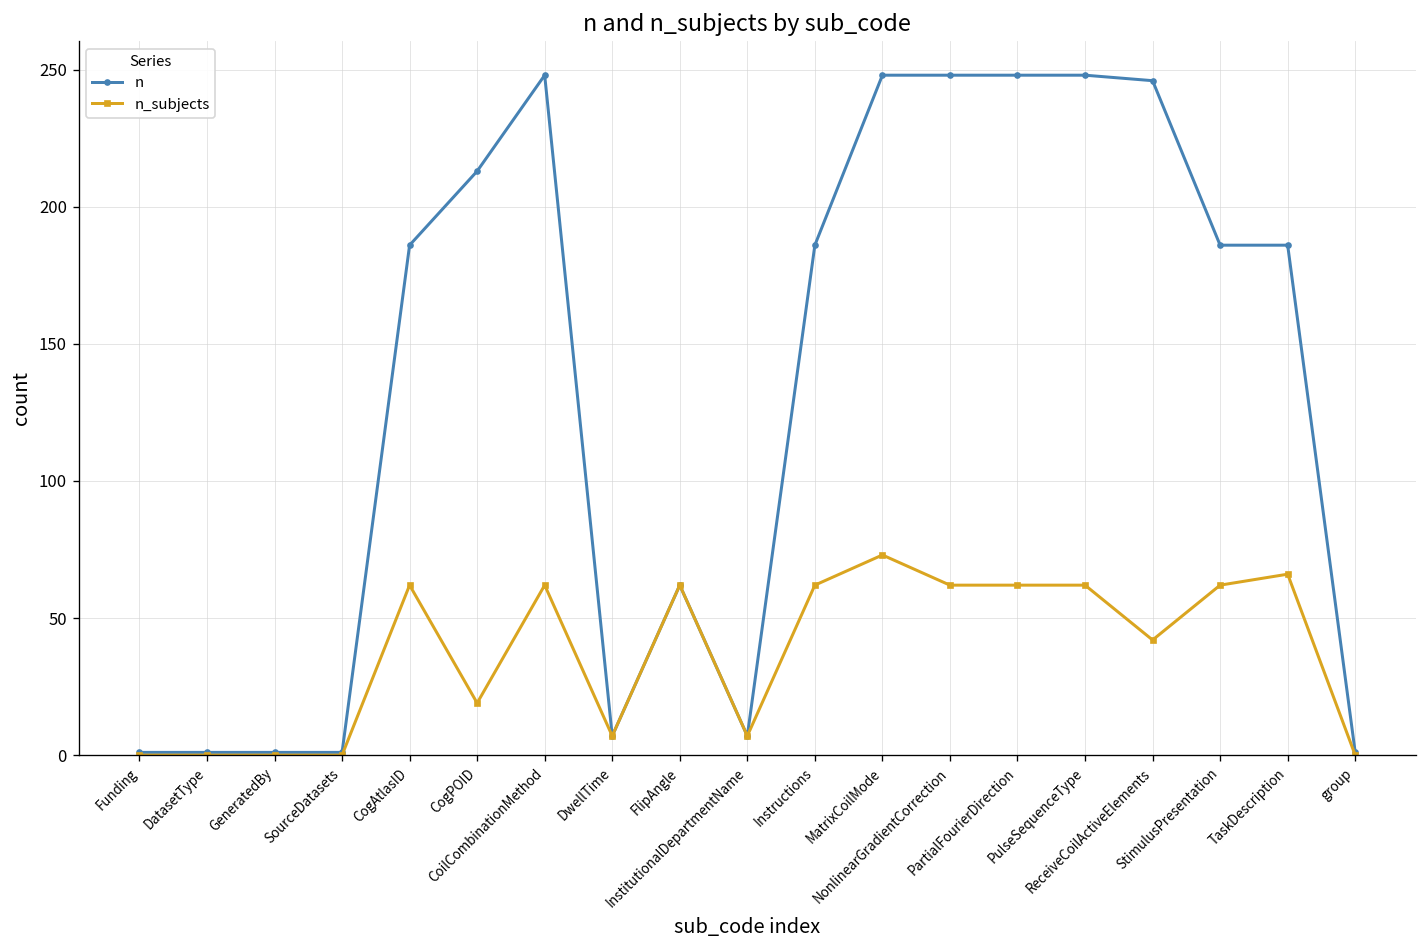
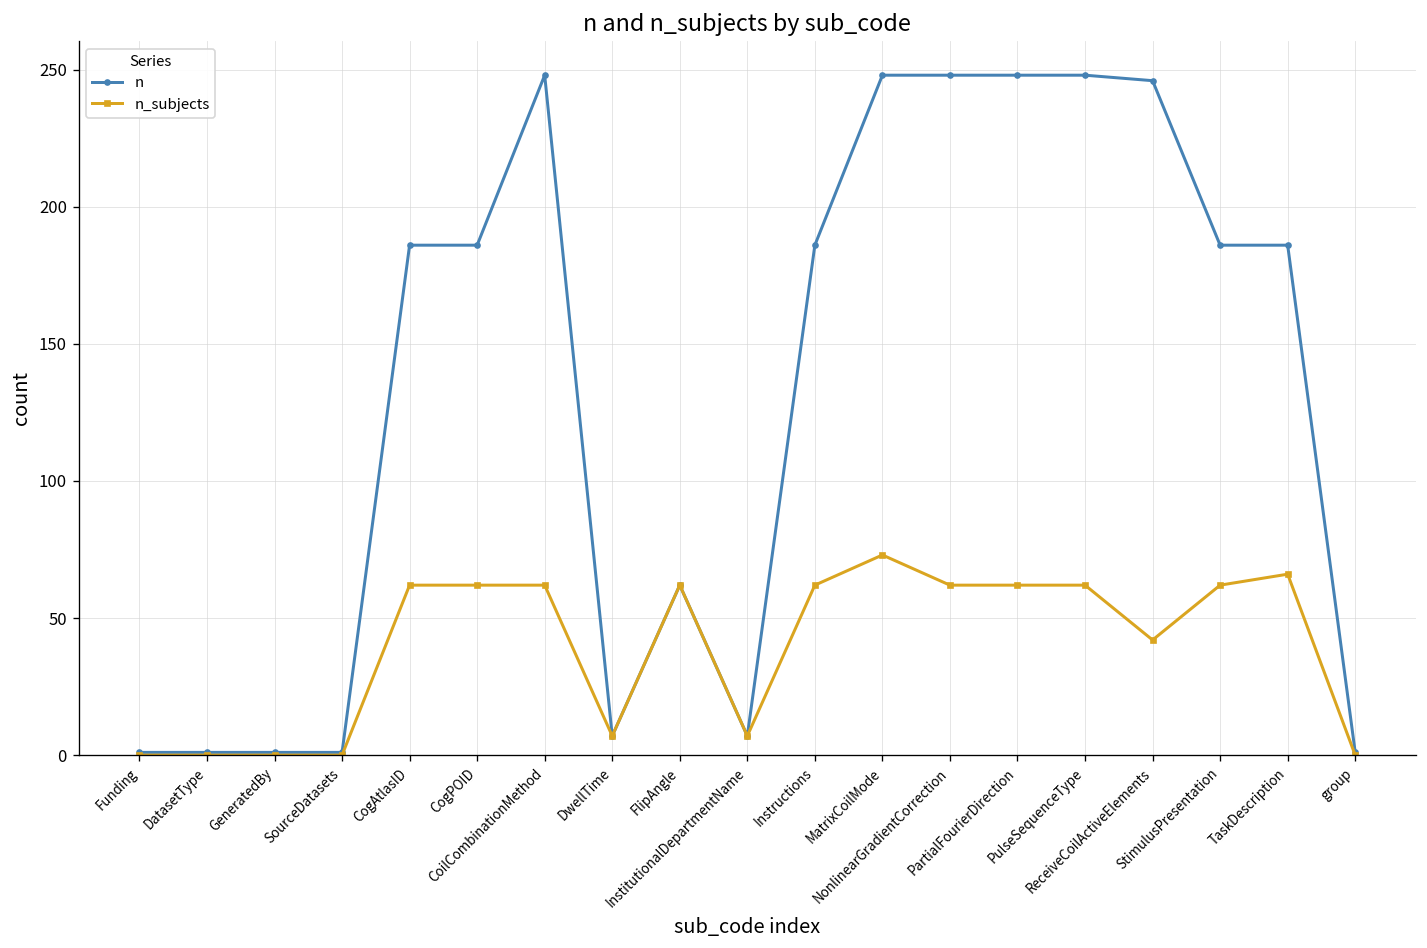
n, CogPOID: 213 -> 186
n_subjects, CogPOID: 19 -> 62
